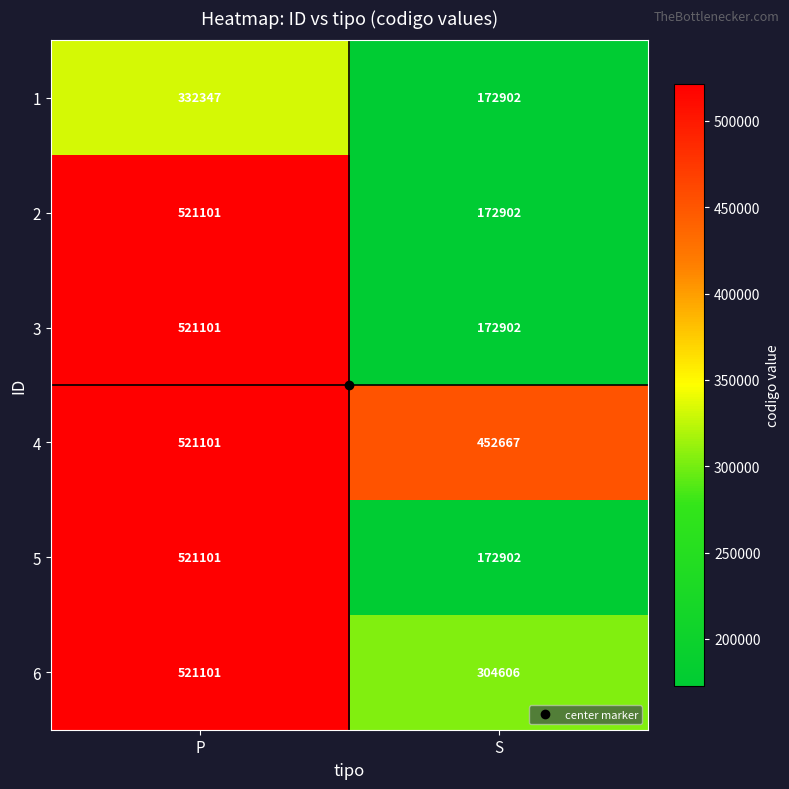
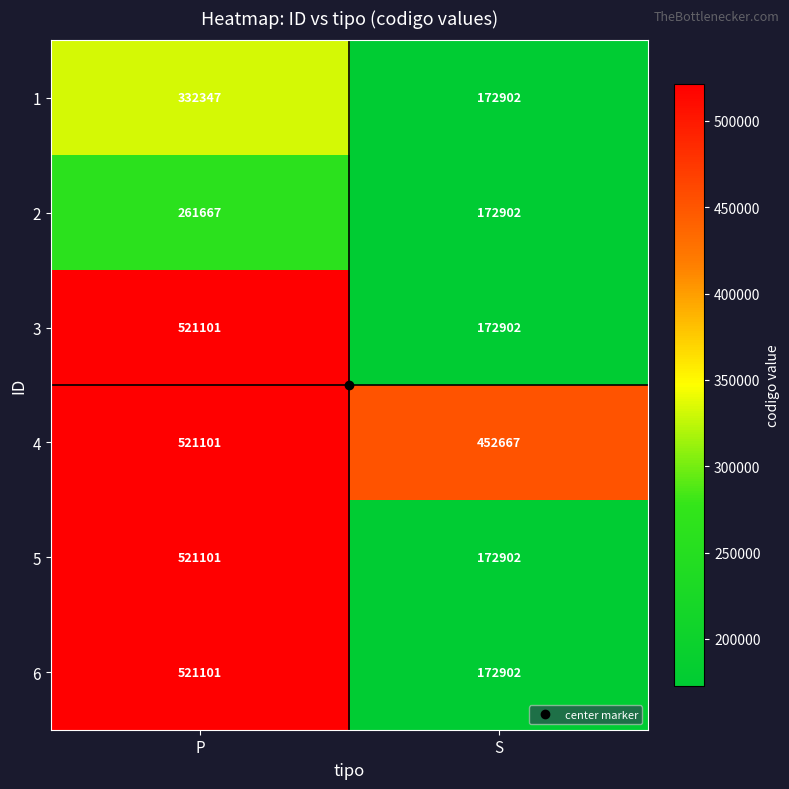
2, P: 521101 -> 261667
6, S: 304606 -> 172902
